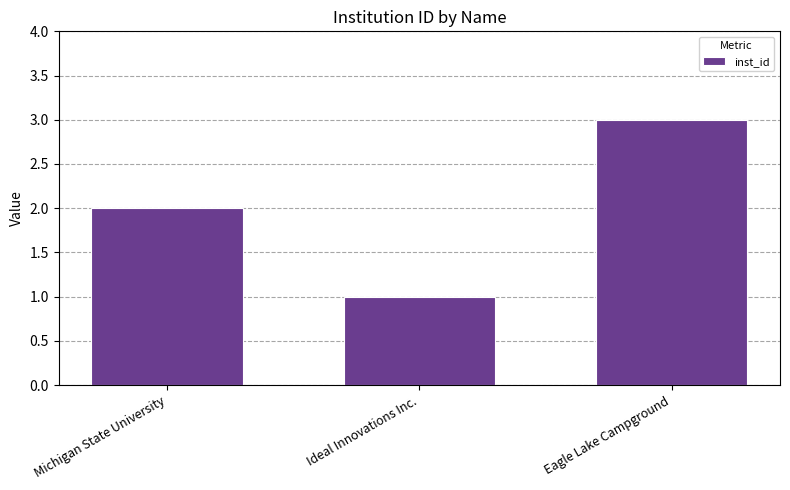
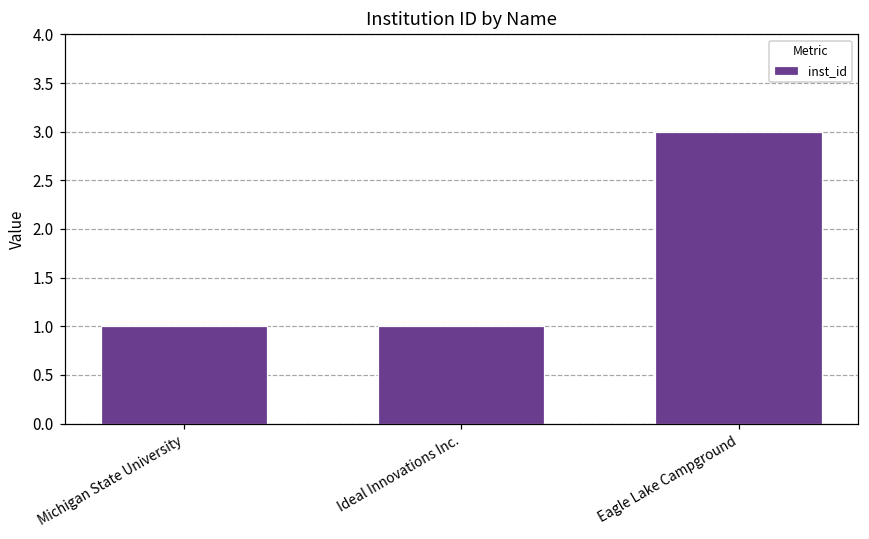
Michigan State University: 2 -> 1
